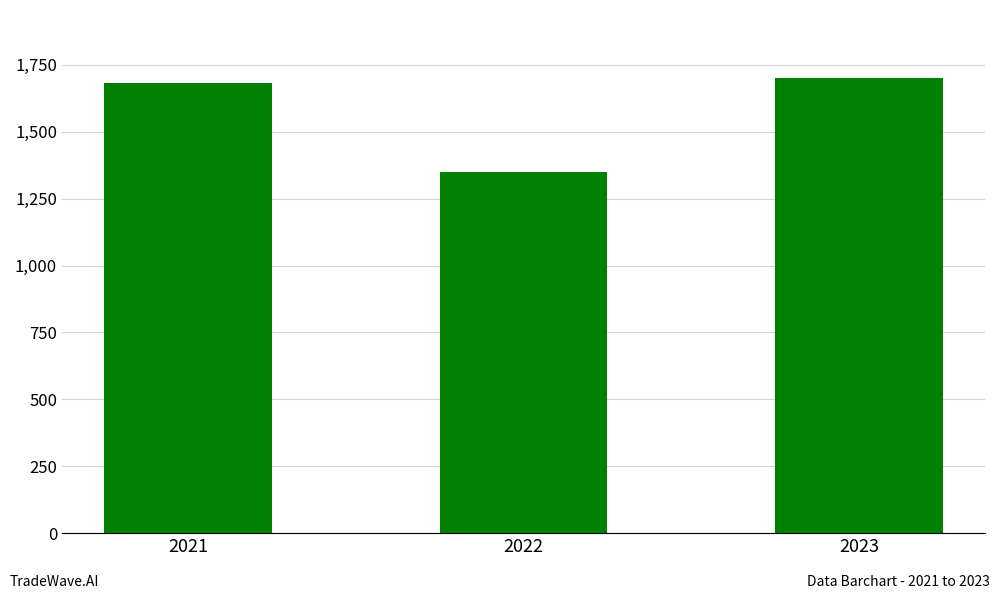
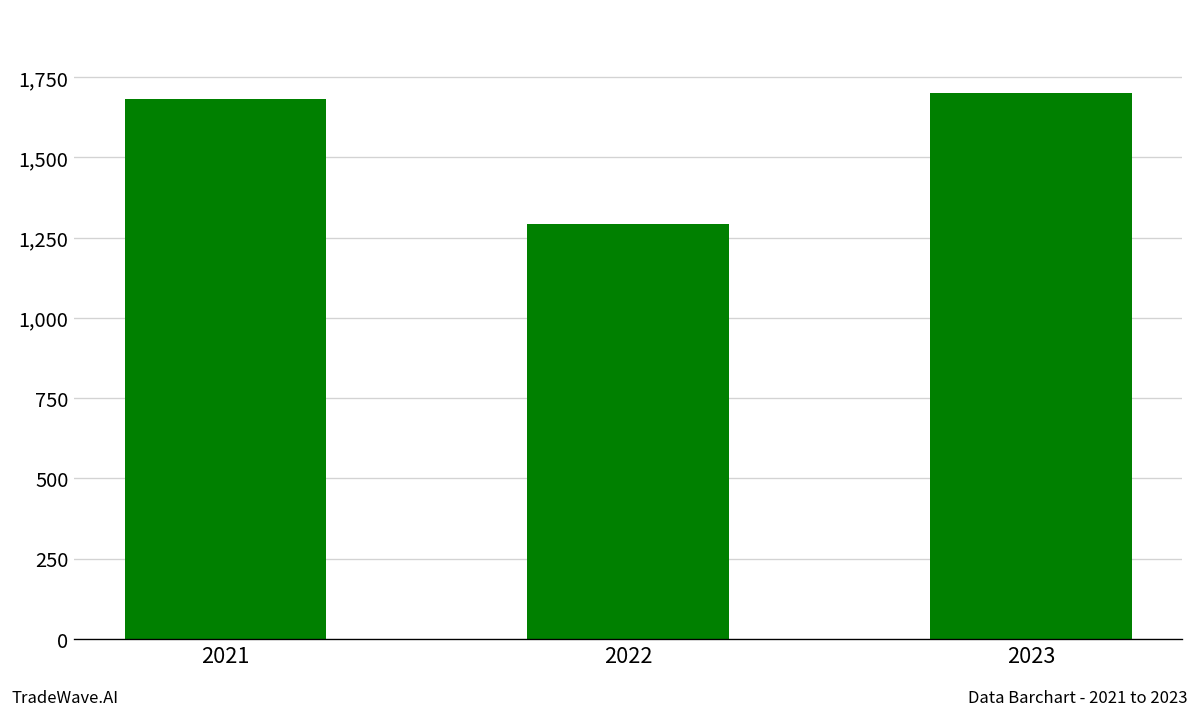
2022: 1,350 -> 1,290
